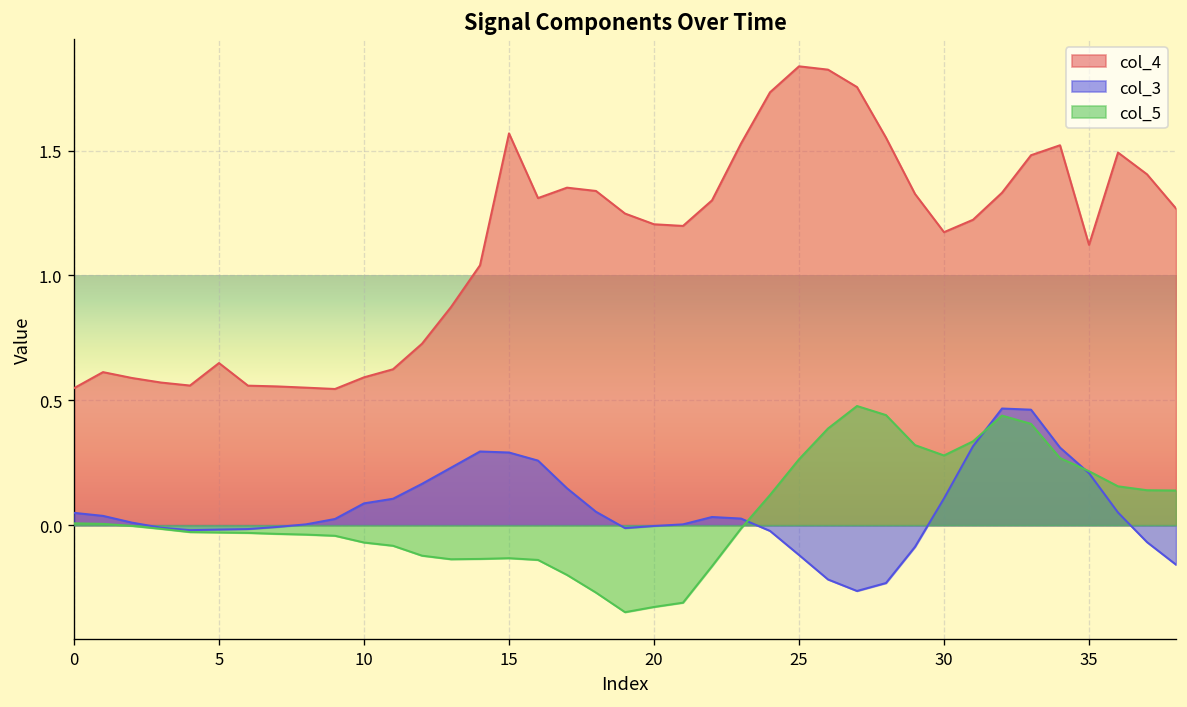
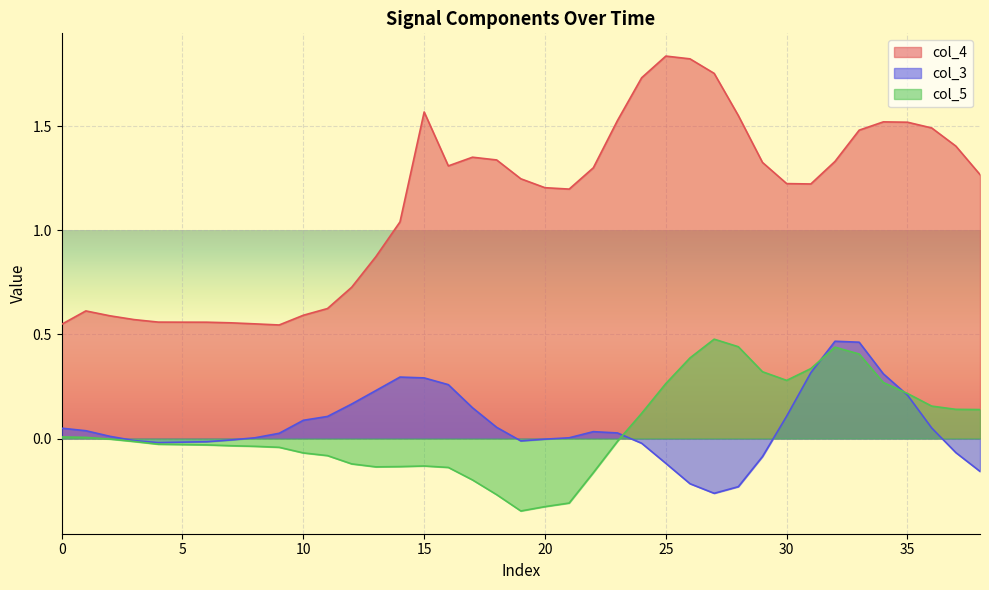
col_4, 5: 0.65 -> 0.56
col_4, 30: 1.17 -> 1.22
col_4, 35: 1.12 -> 1.52
